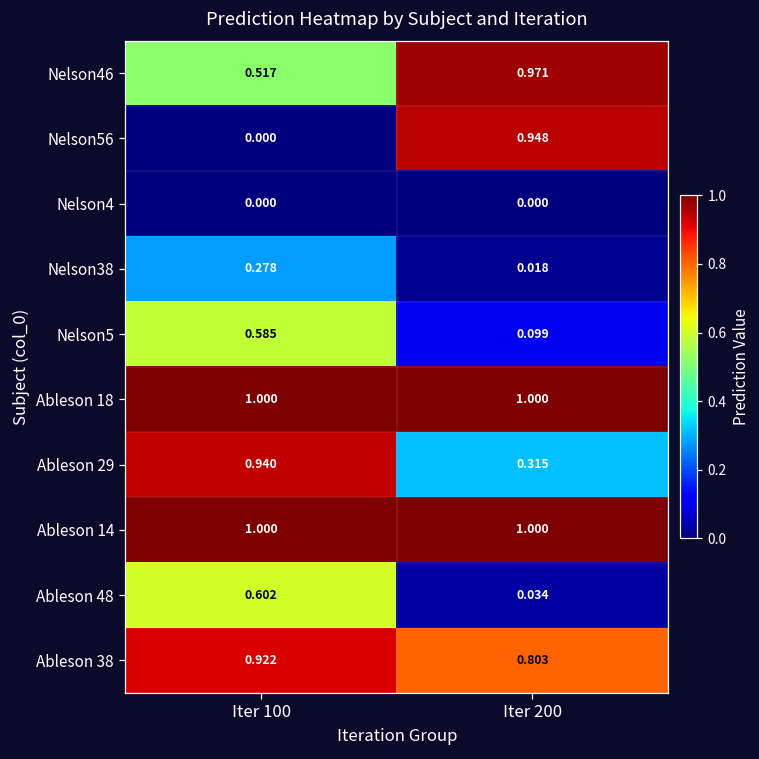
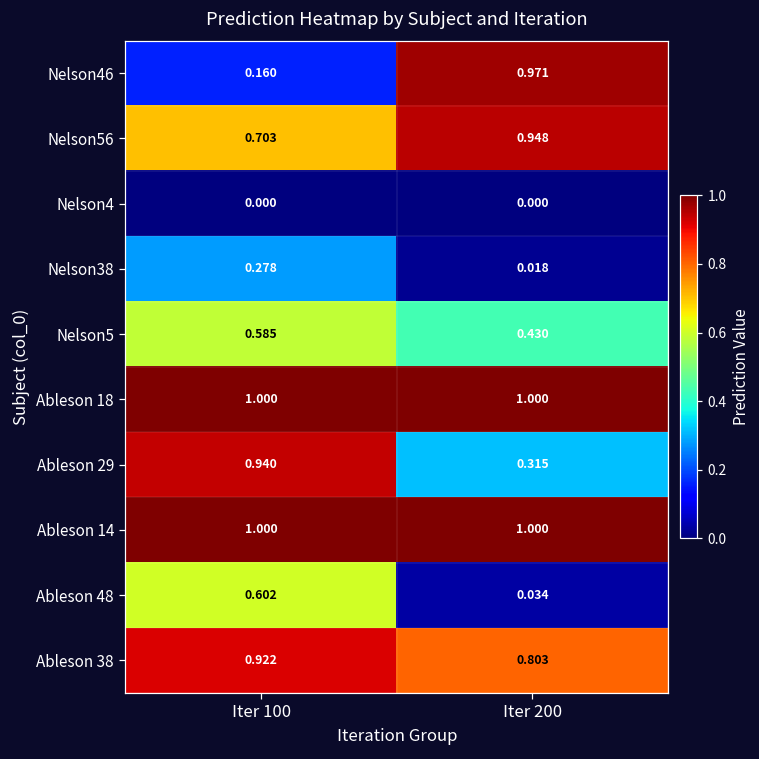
Nelson46, Iter 100: 0.517 -> 0.160
Nelson56, Iter 100: 0.000 -> 0.703
Nelson5, Iter 200: 0.099 -> 0.430
